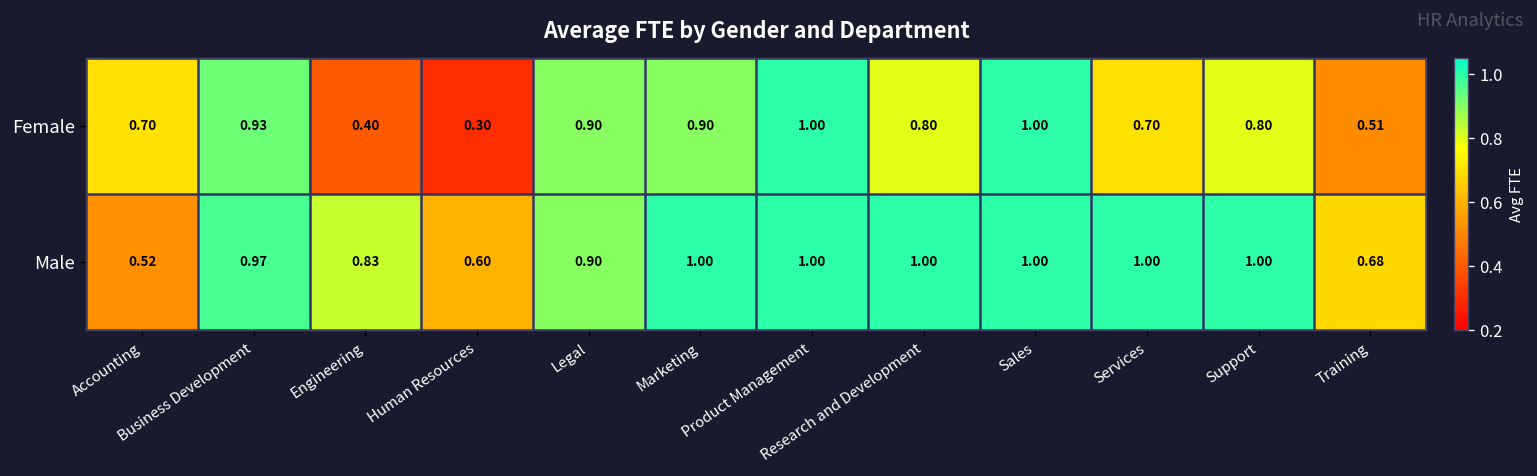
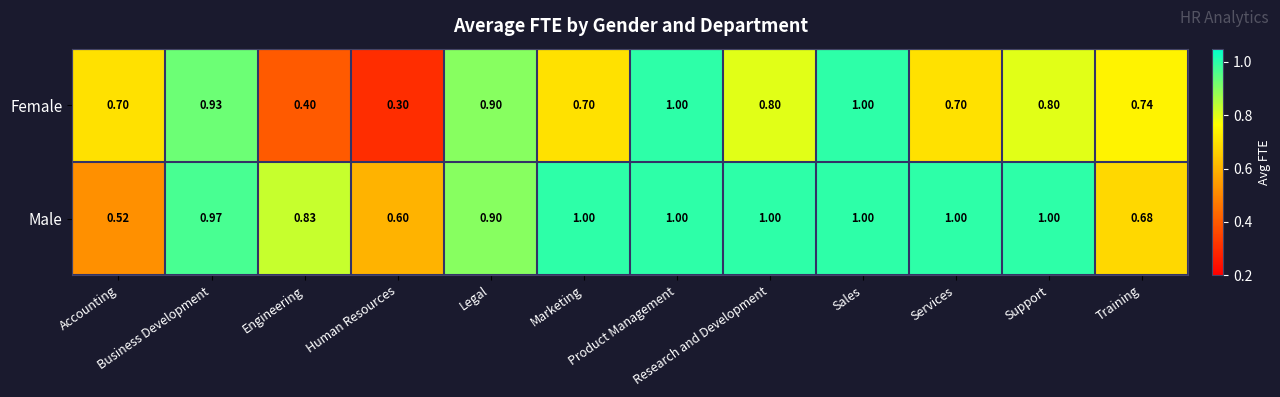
Female, Marketing: 0.90 -> 0.70
Female, Training: 0.51 -> 0.74
